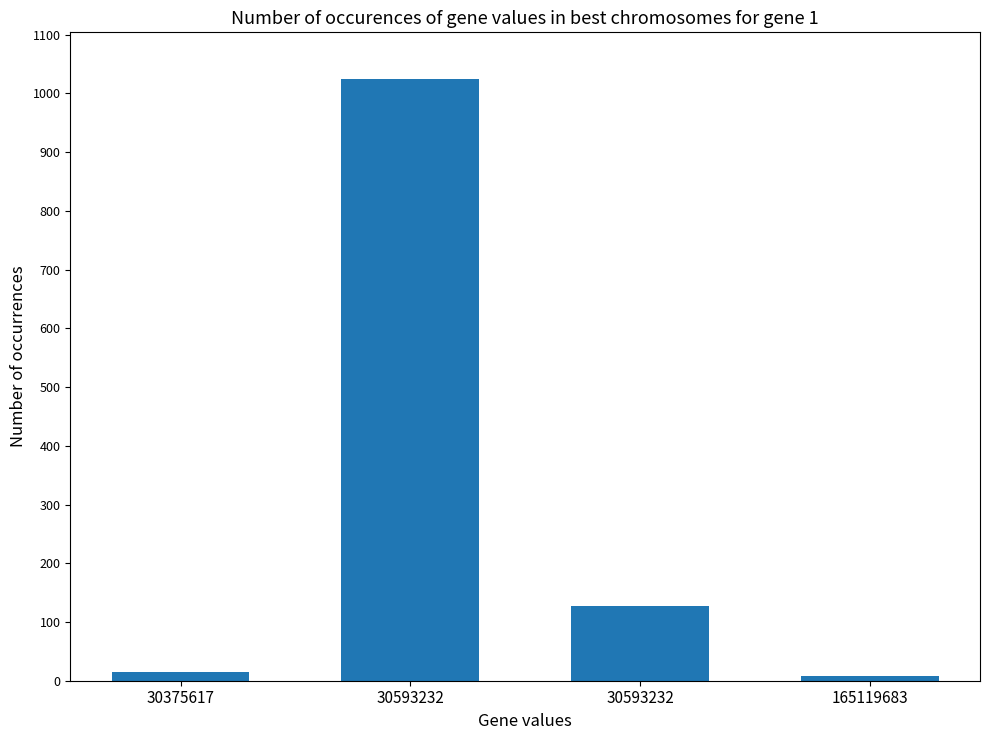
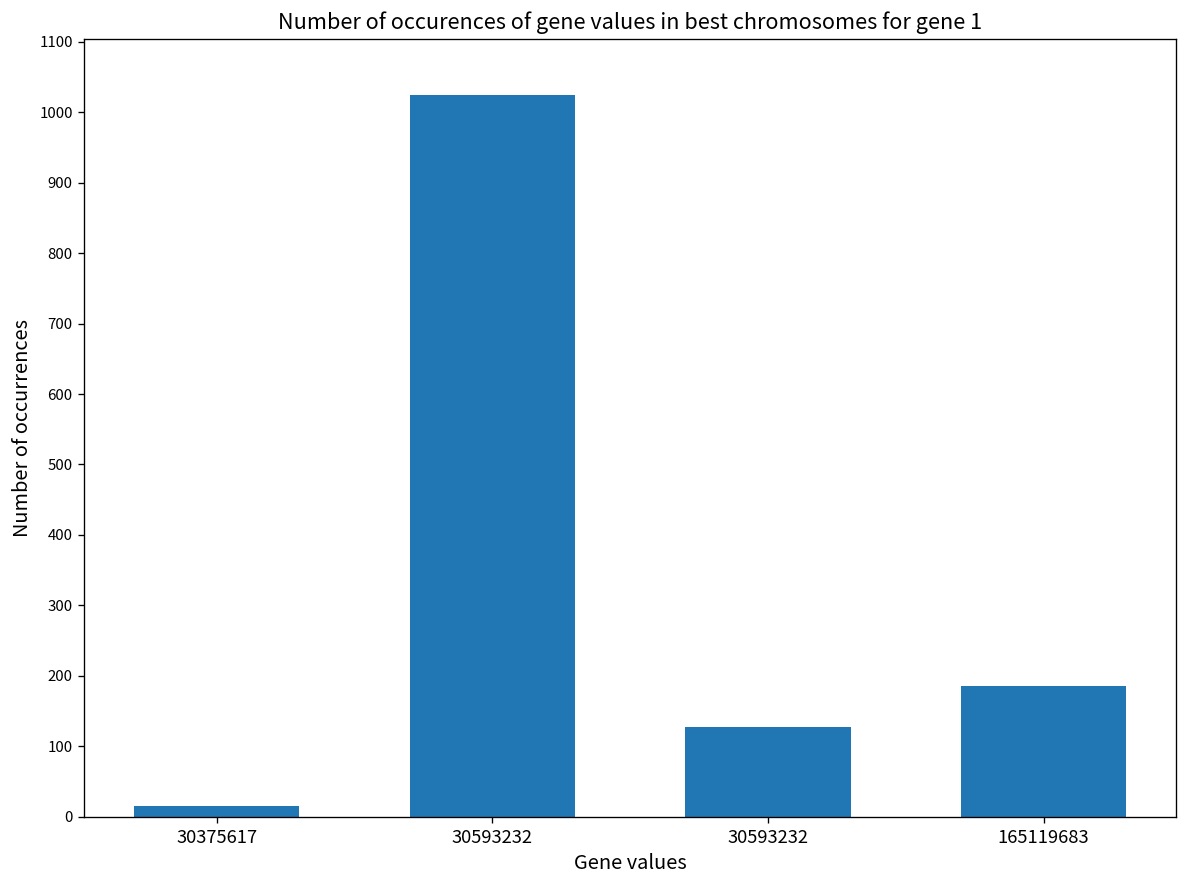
165119683: 10 -> 190
